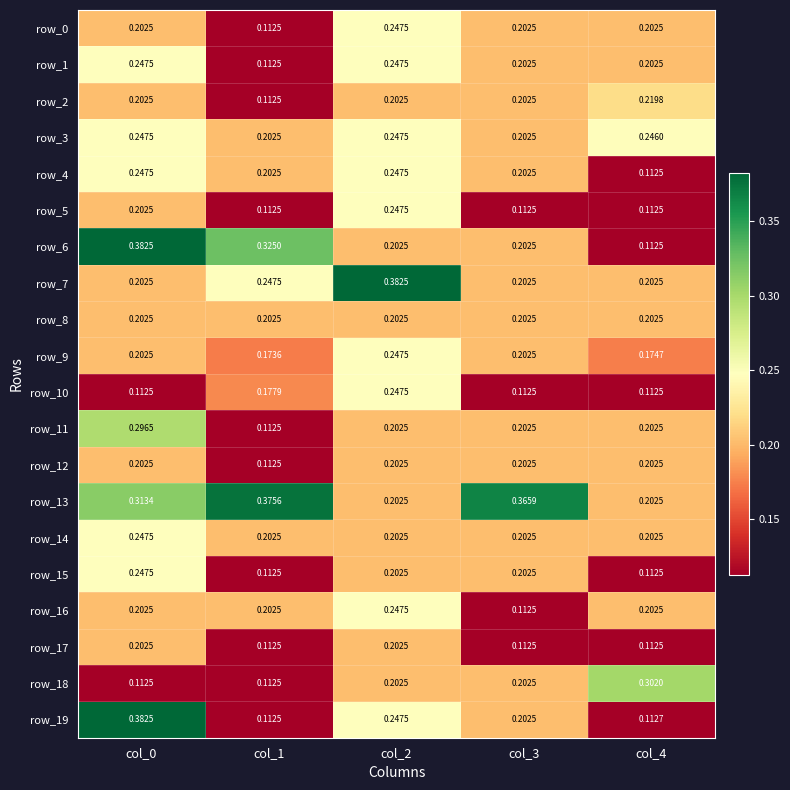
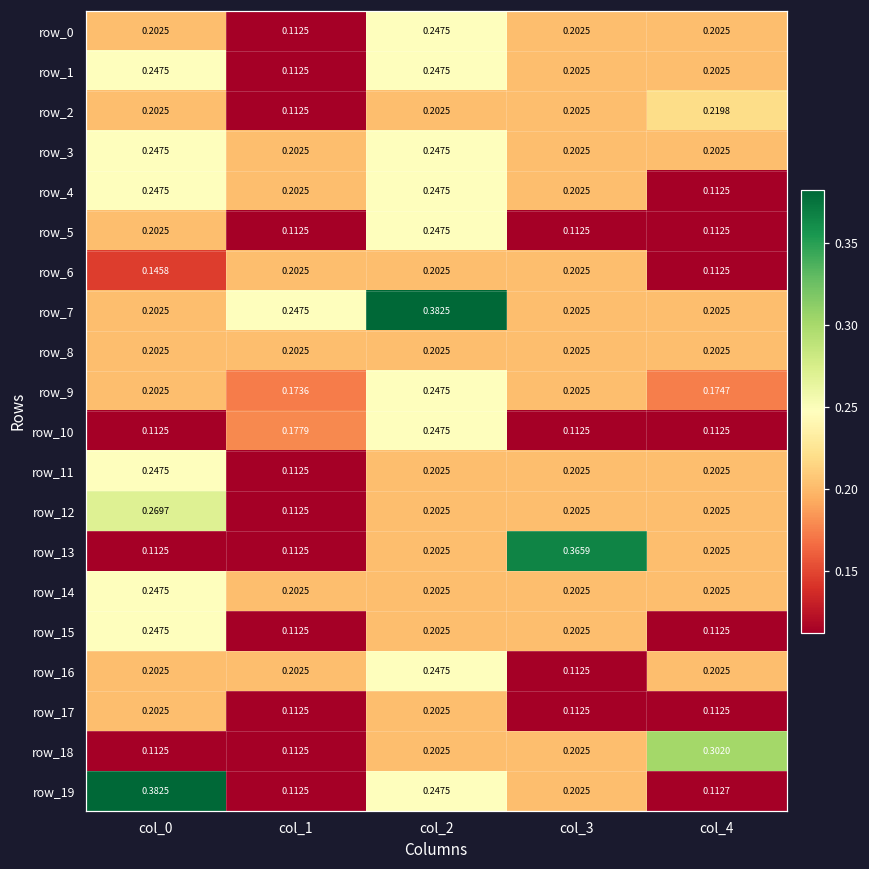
row_3, col_4: 0.2460 -> 0.2025
row_6, col_0: 0.3825 -> 0.1458
row_6, col_1: 0.3250 -> 0.2025
row_11, col_0: 0.2965 -> 0.2475
row_12, col_0: 0.2025 -> 0.2697
row_13, col_0: 0.3134 -> 0.1125
row_13, col_1: 0.3756 -> 0.1125
